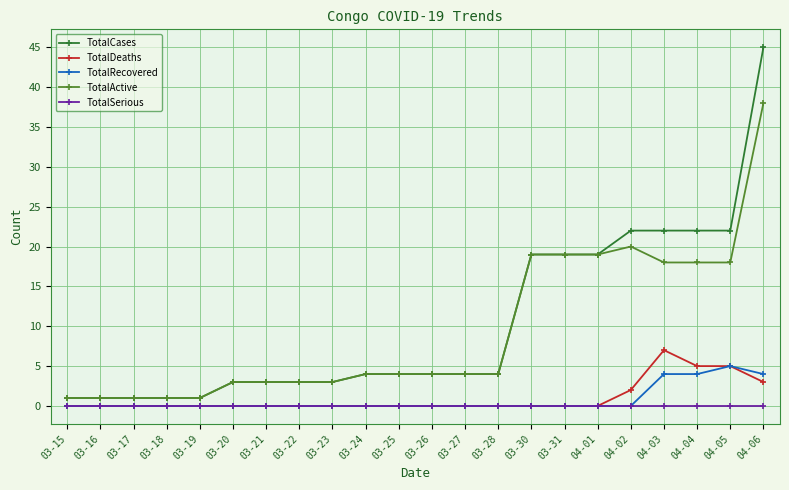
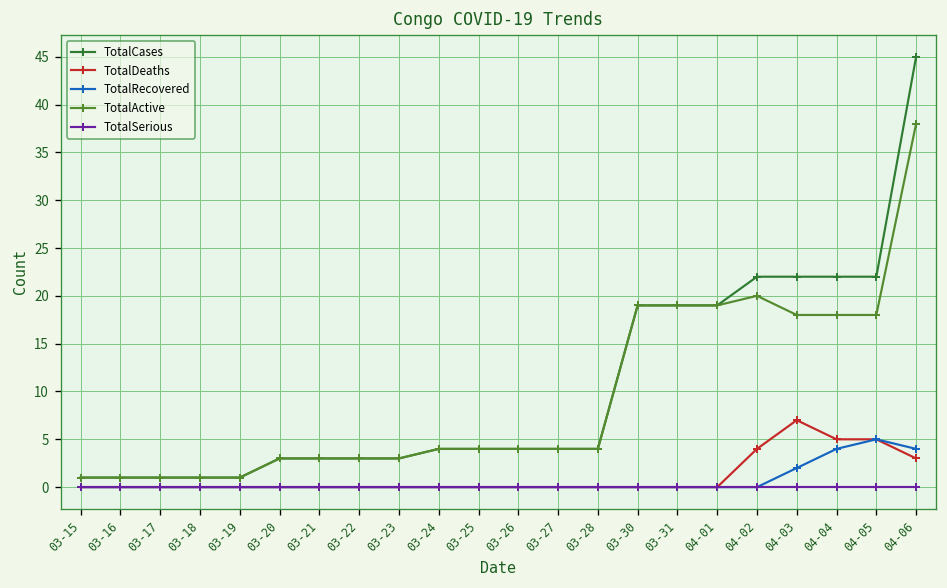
TotalDeaths, 04-02: 2 -> 4
TotalRecovered, 04-03: 4 -> 2
